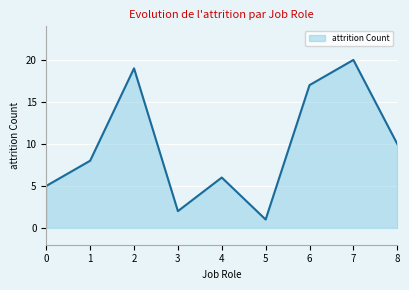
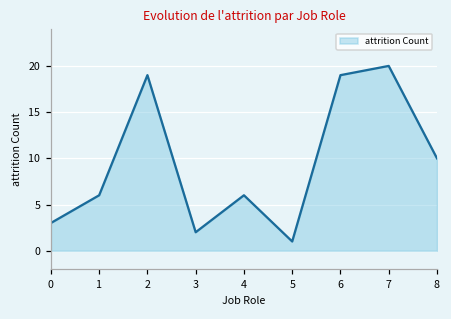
0: 5 -> 3
1: 8 -> 6
6: 17 -> 19
